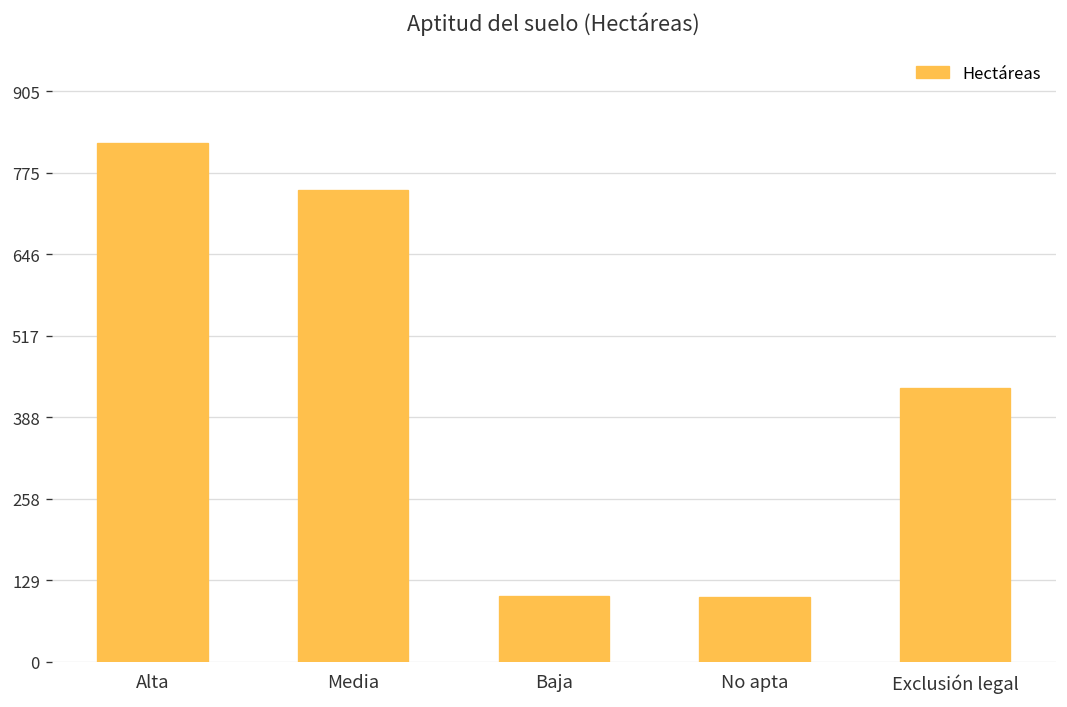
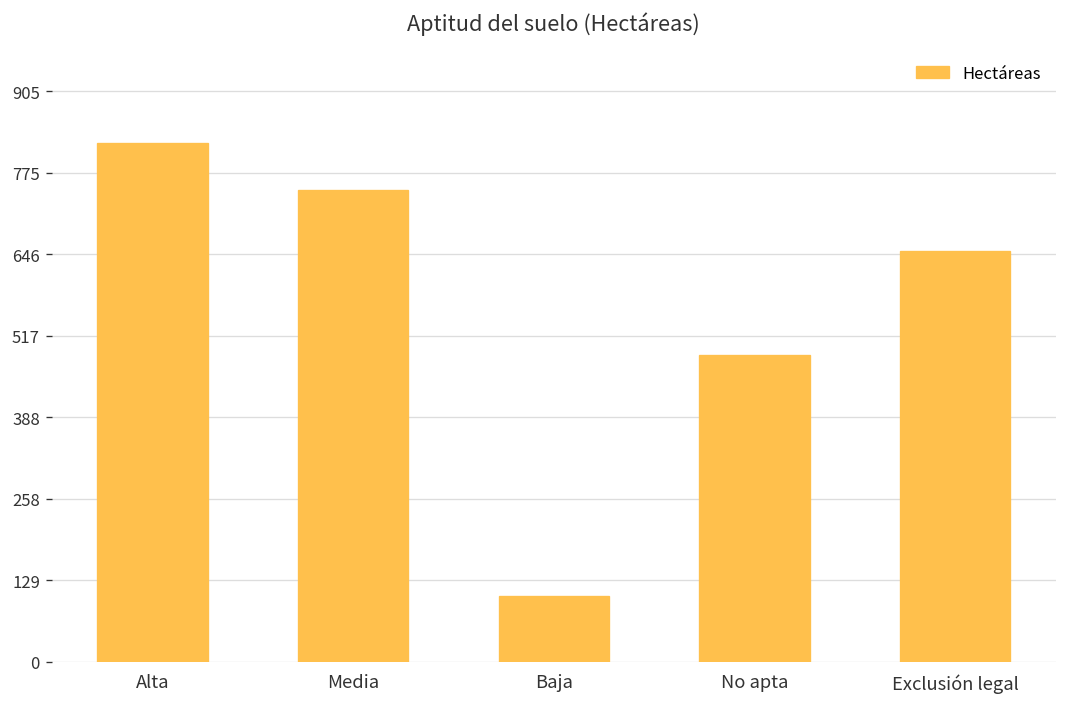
No apta: 100 -> 490
Exclusión legal: 430 -> 650
